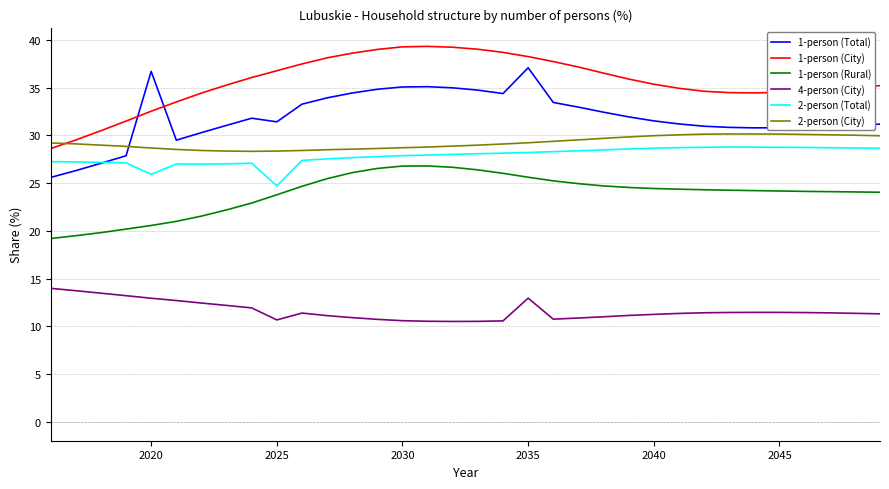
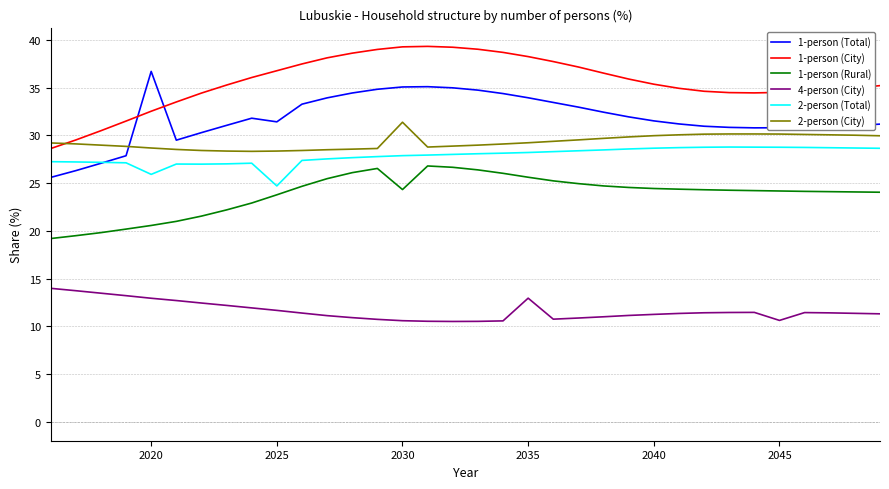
4-person (City), 2025: 11 -> 12
1-person (Rural), 2030: 27 -> 24
2-person (City), 2030: 29 -> 31
1-person (Total), 2035: 37 -> 34
4-person (City), 2045: 11.5 -> 10.6
